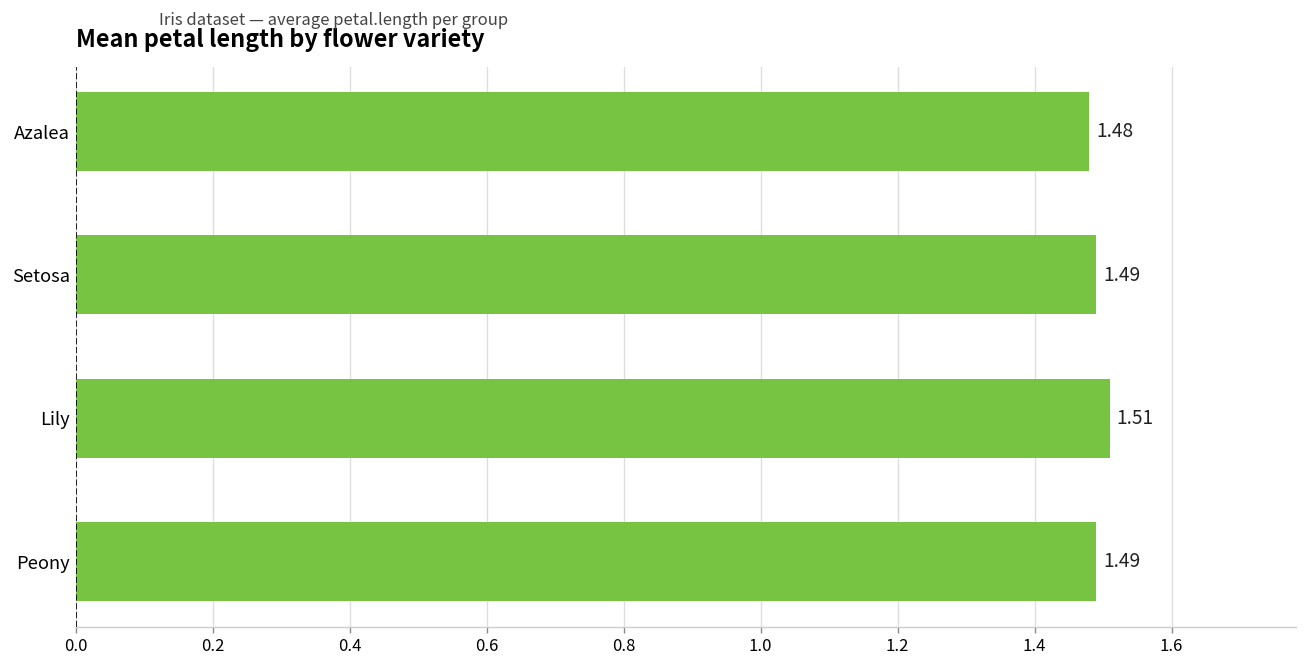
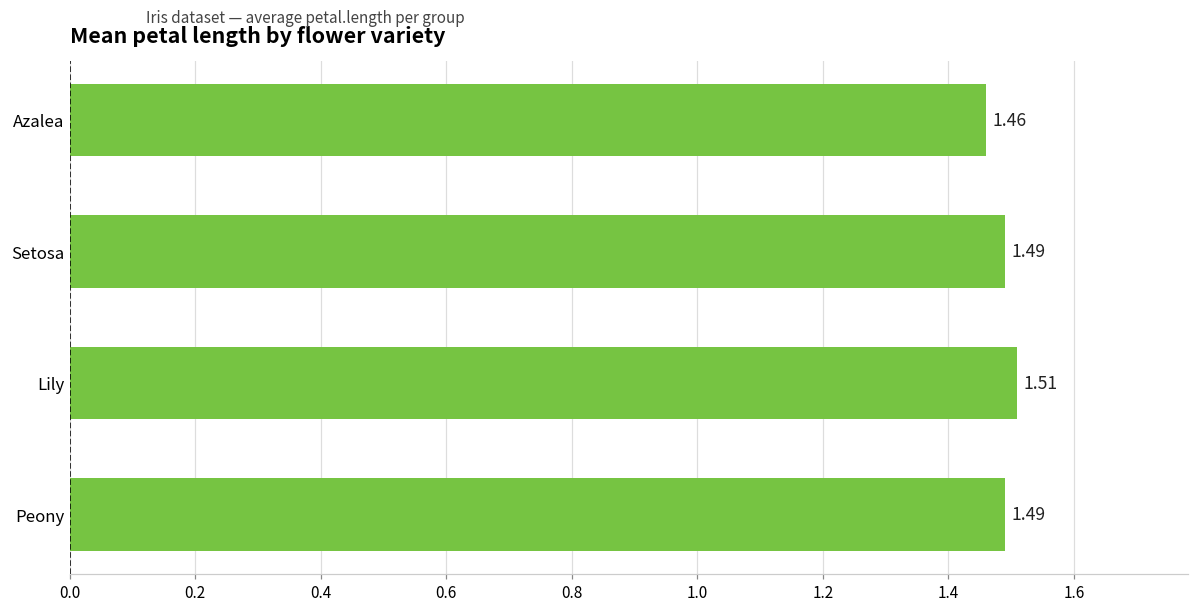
Azalea: 1.48 -> 1.46
